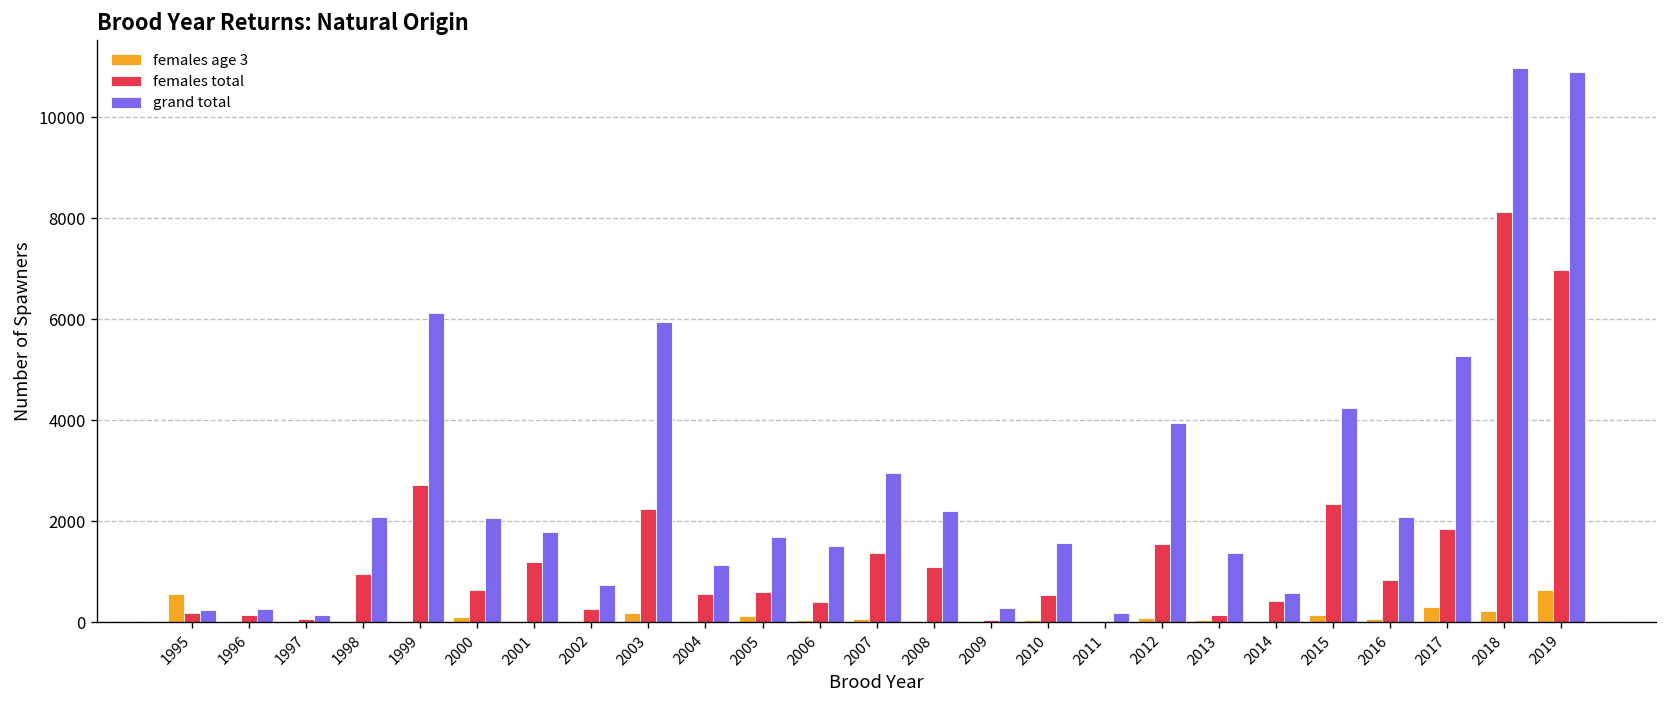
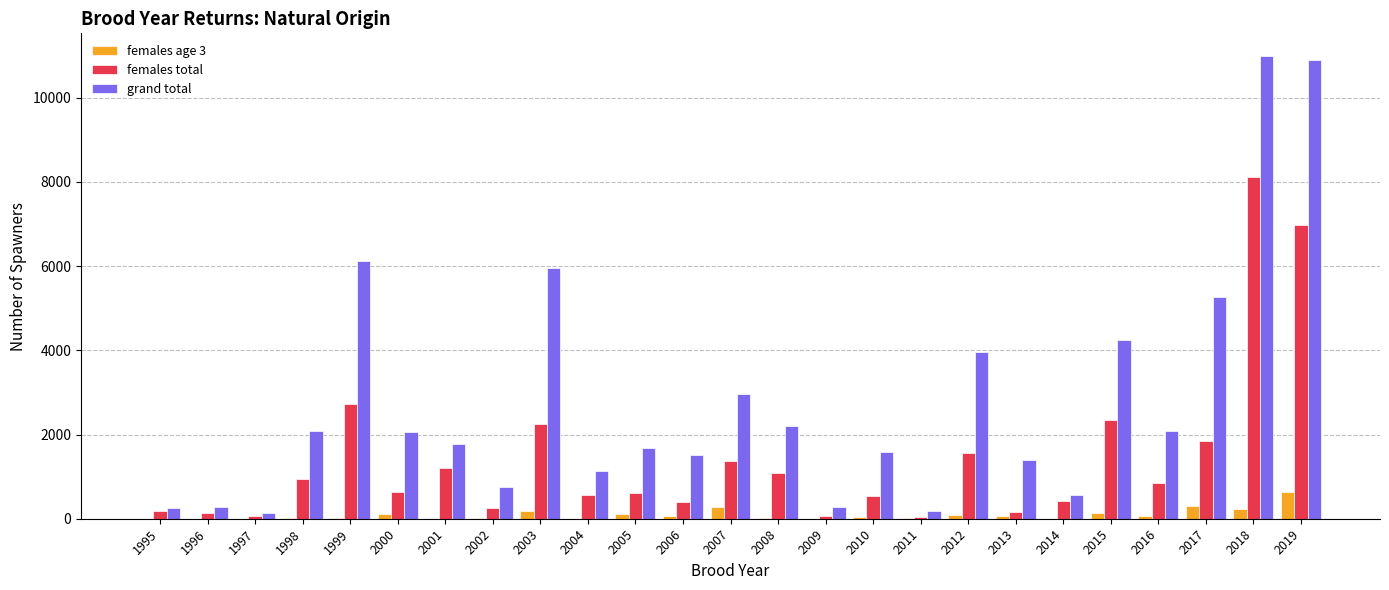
females age 3, 1995: 600 -> 0
females age 3, 2007: 100 -> 300
